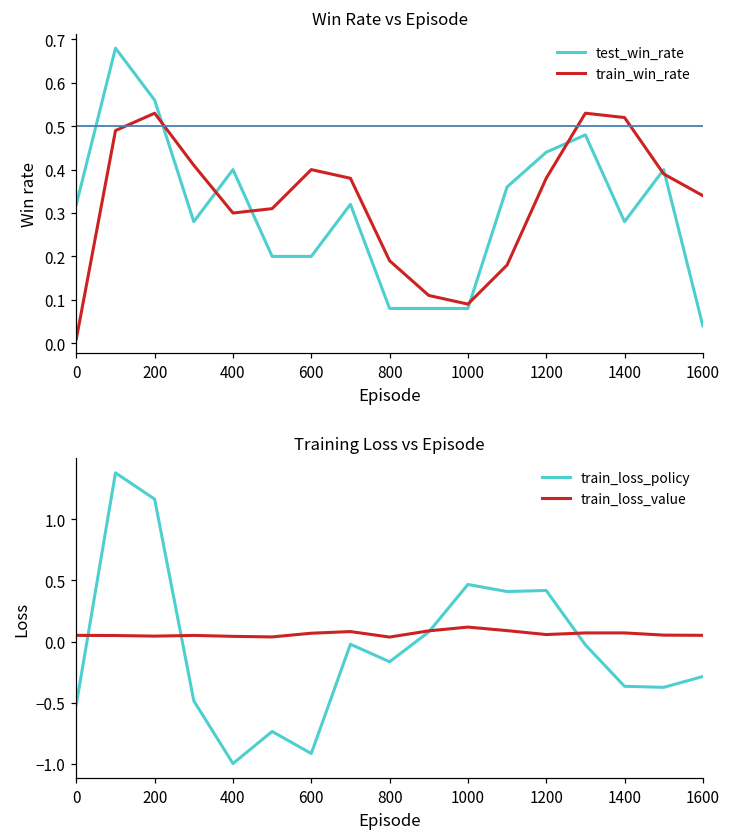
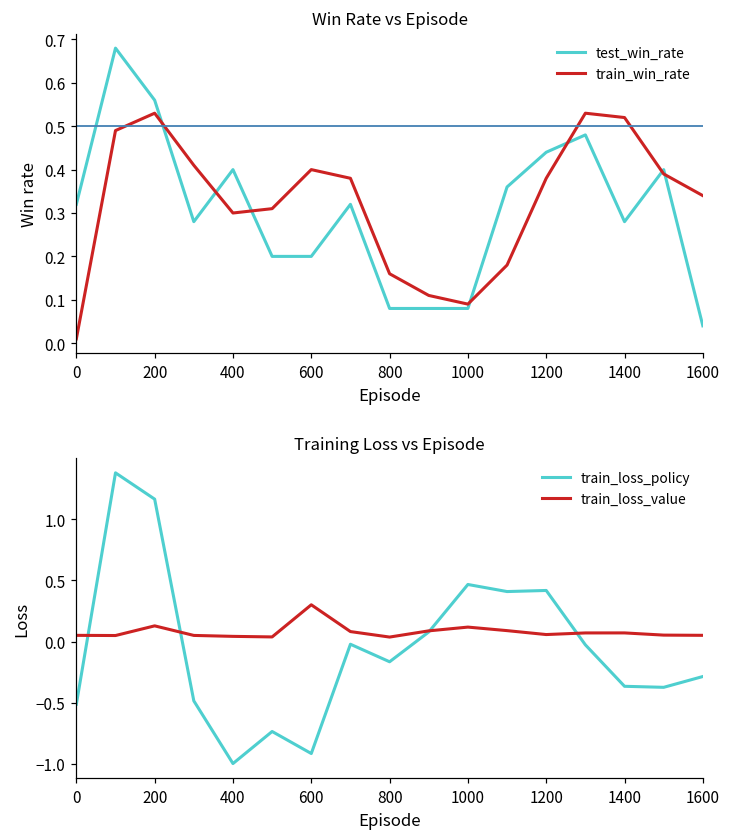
Win Rate vs Episode, train_win_rate, 800: 0.19 -> 0.16
Training Loss vs Episode, train_loss_value, 200: 0.04 -> 0.13
Training Loss vs Episode, train_loss_value, 600: 0.07 -> 0.30
